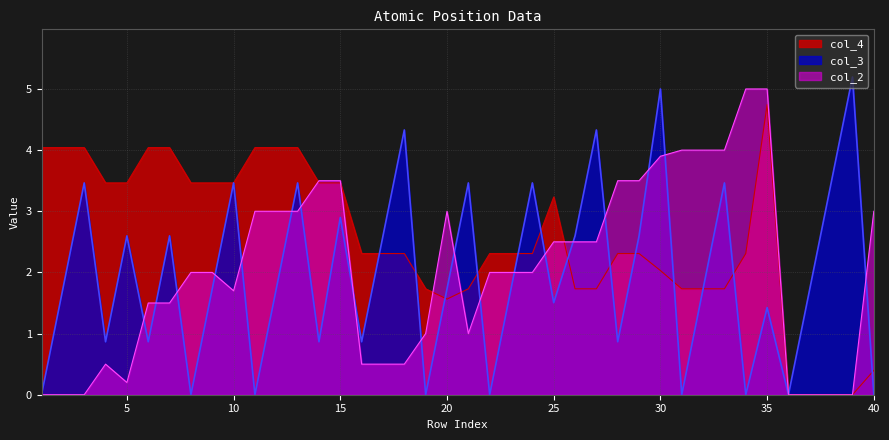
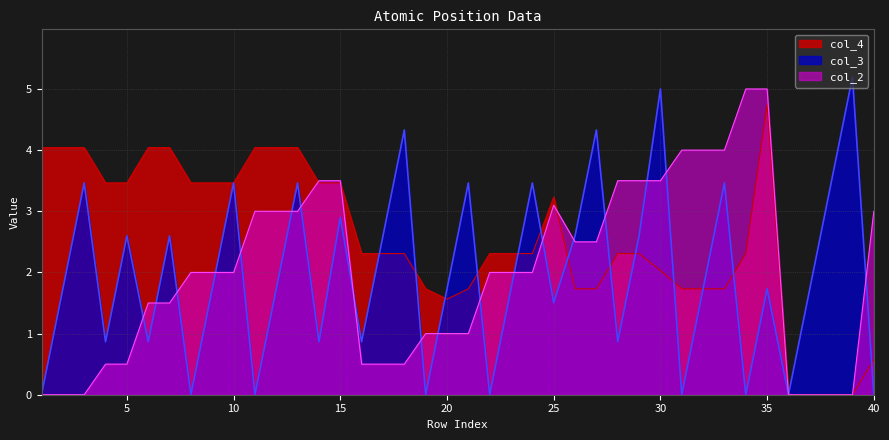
col_2, 5: 0.2 -> 0.5
col_2, 10: 1.7 -> 2.0
col_2, 20: 3 -> 1
col_2, 25: 2.5 -> 3.1
col_2, 30: 3.9 -> 3.5
col_3, 35: 1.4 -> 1.7
col_4, 40: 0.4 -> 0.6
